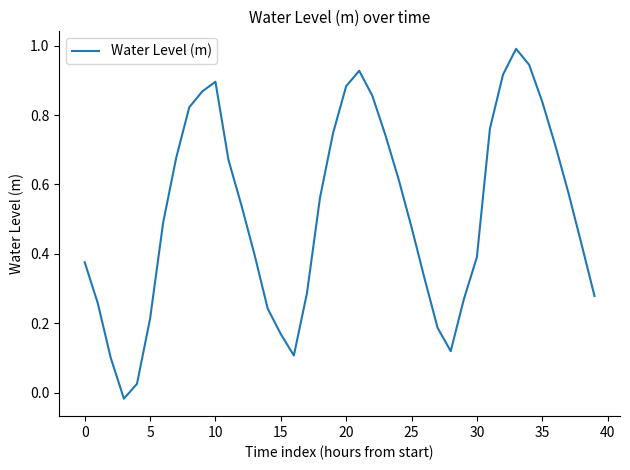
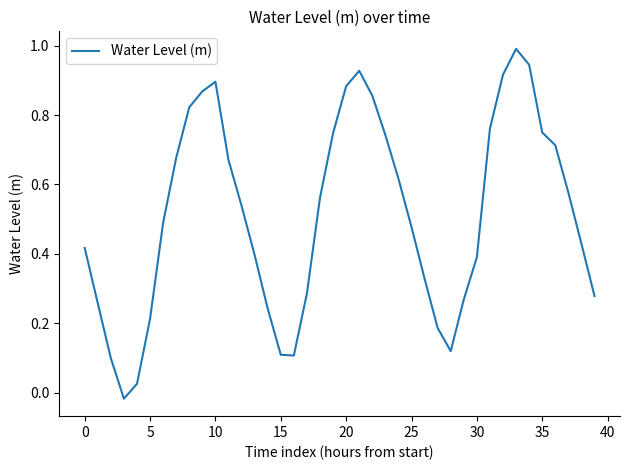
0: 0.38 -> 0.42
15: 0.17 -> 0.11
35: 0.84 -> 0.75
